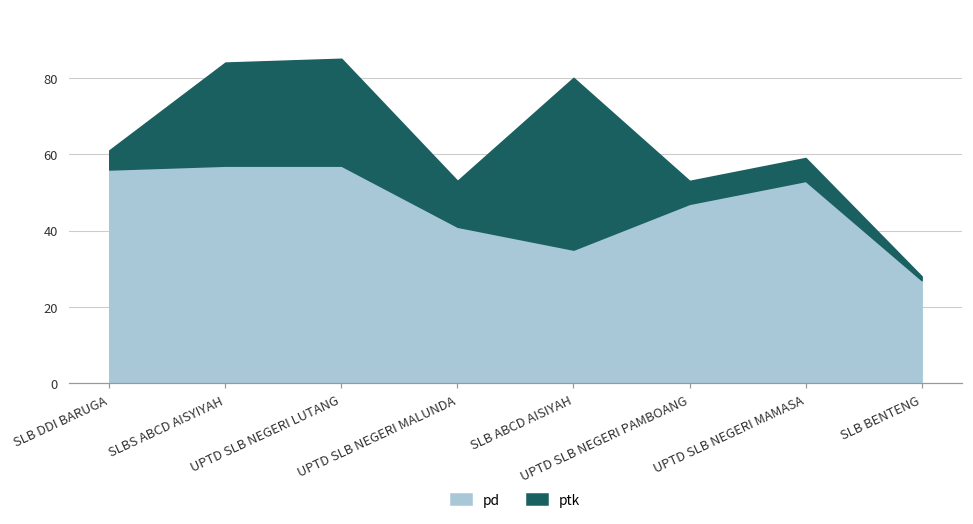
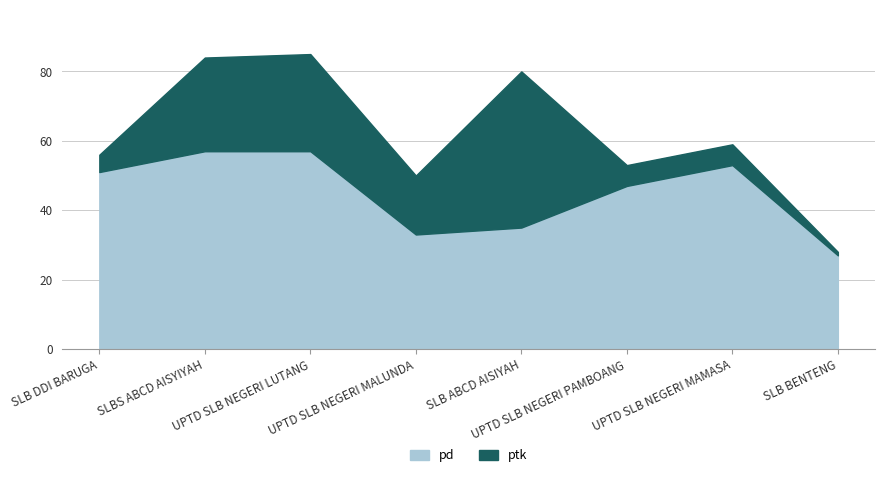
pd, SLB DDI BARUGA: 56 -> 51
pd, UPTD SLB NEGERI MALUNDA: 41 -> 33
ptk, UPTD SLB NEGERI MALUNDA: 12 -> 17
